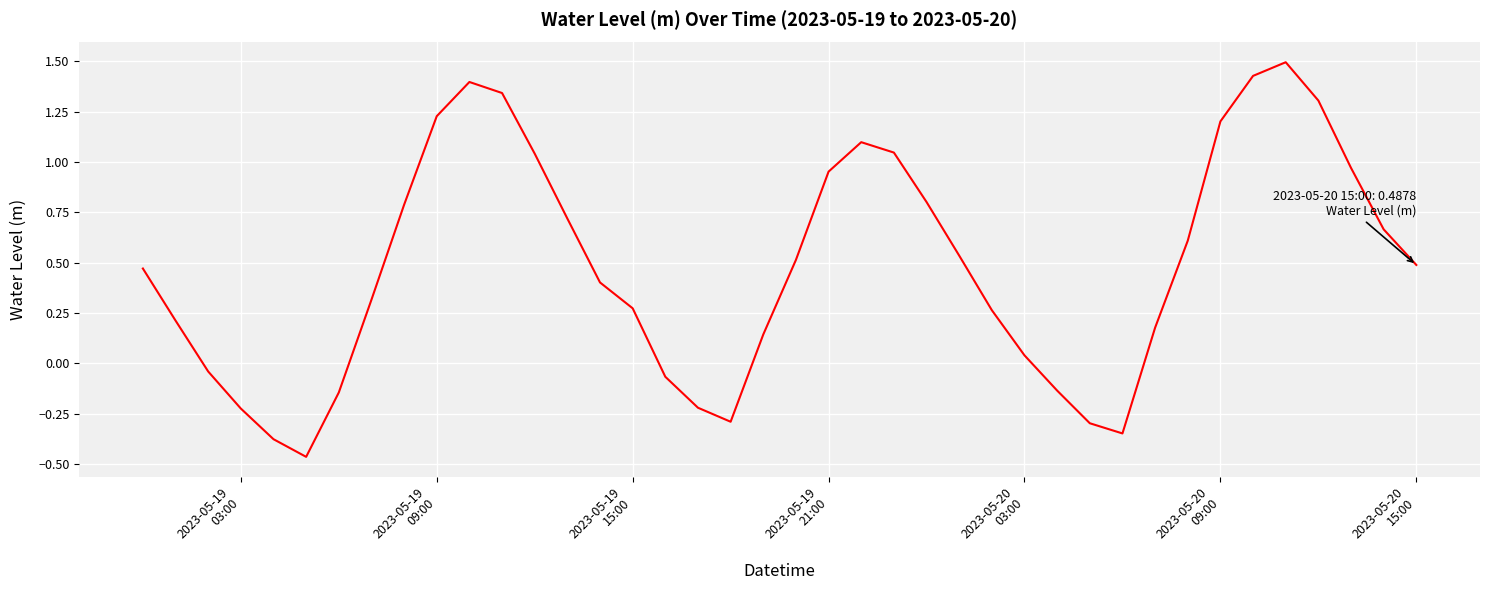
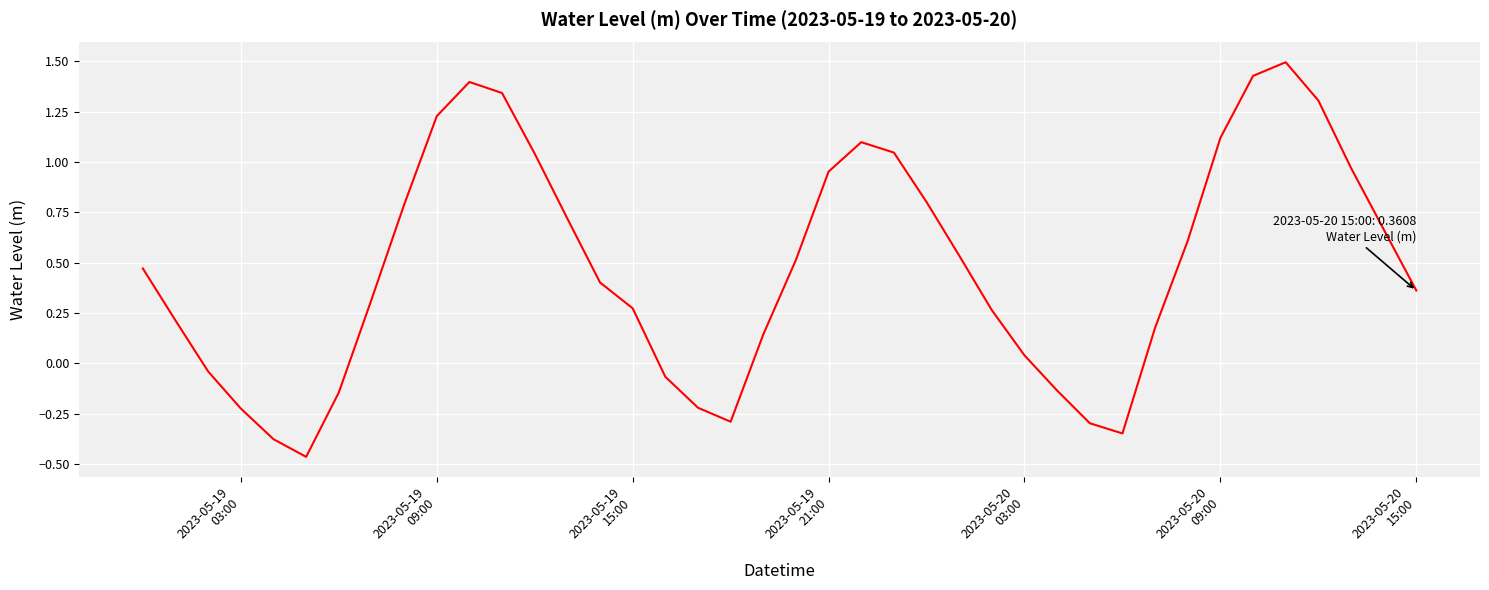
2023-05-20 09:00: 1.20 -> 1.12
2023-05-20 15:00: 0.4878 -> 0.3608
